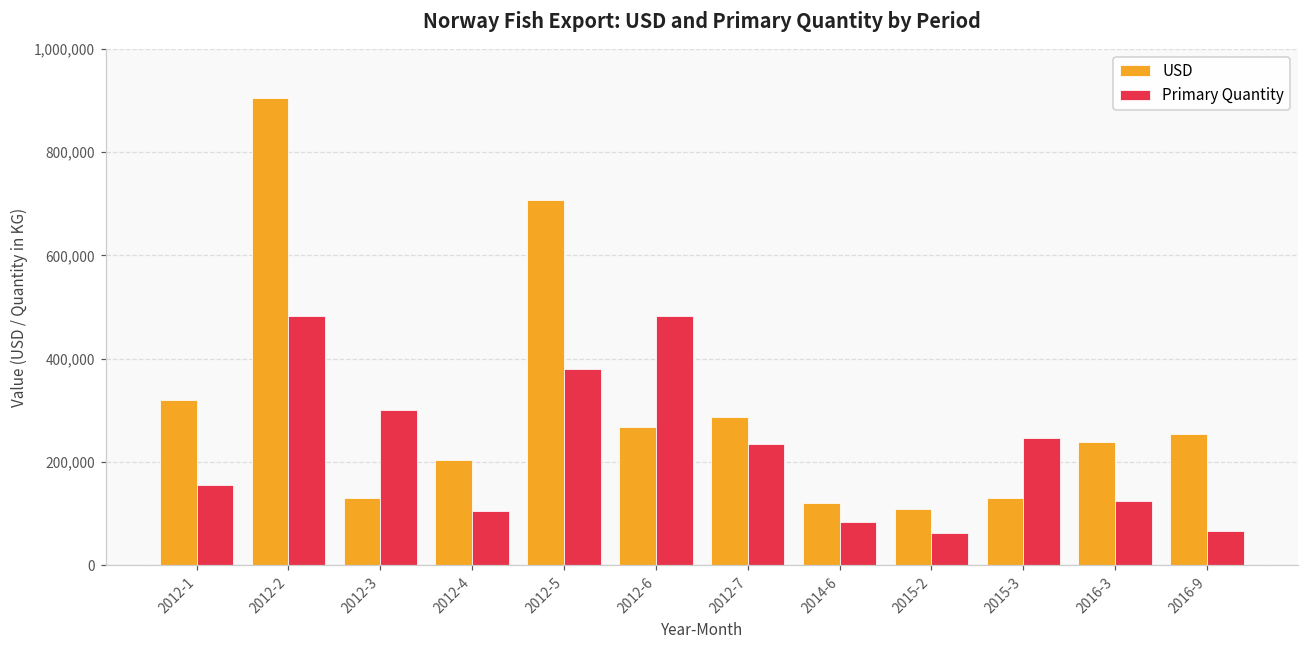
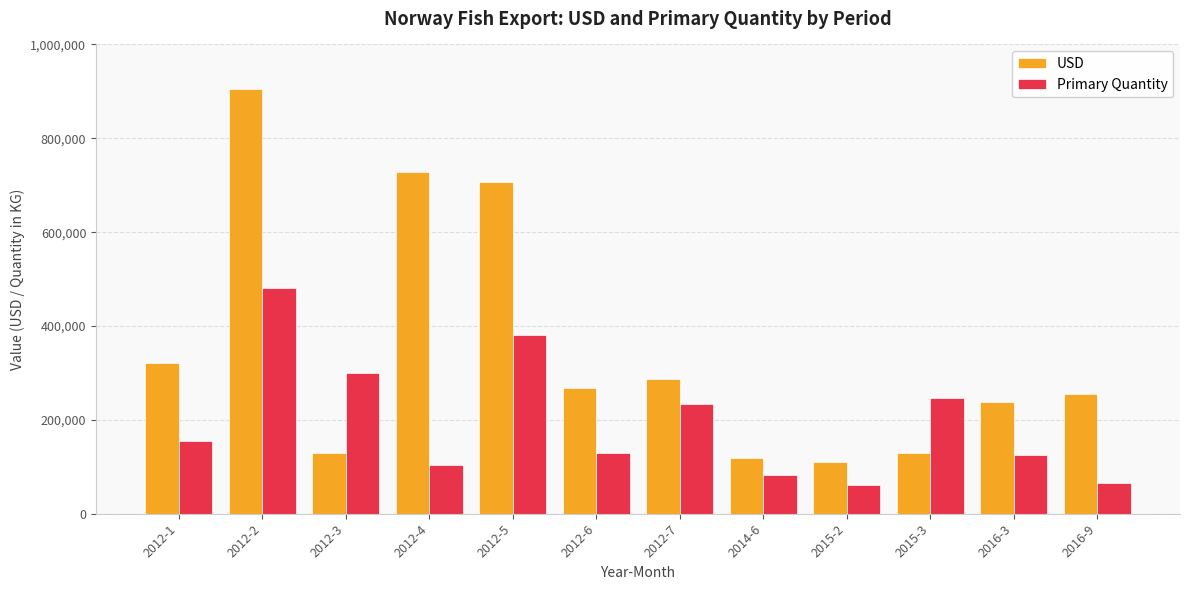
USD, 2012-4: 200,000 -> 730,000
Primary Quantity, 2012-6: 480,000 -> 130,000
